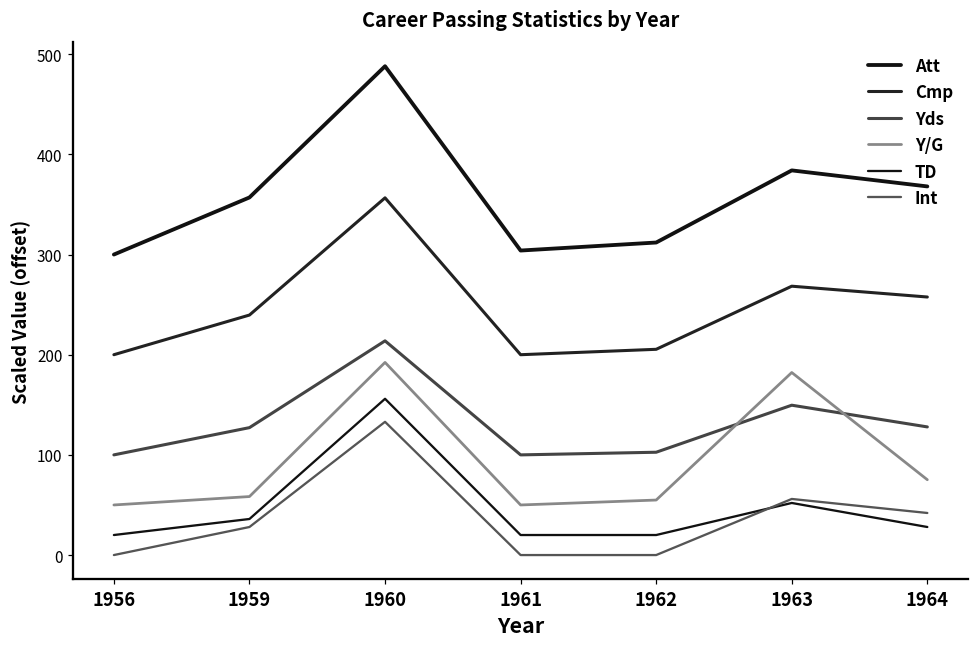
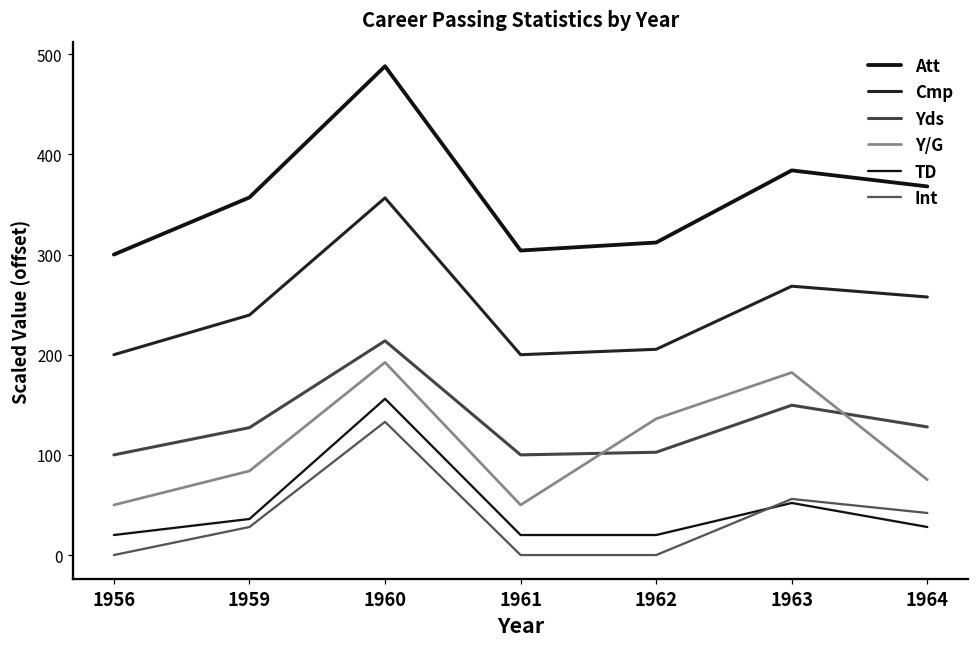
Y/G, 1959: 60 -> 80
Y/G, 1962: 50 -> 140
